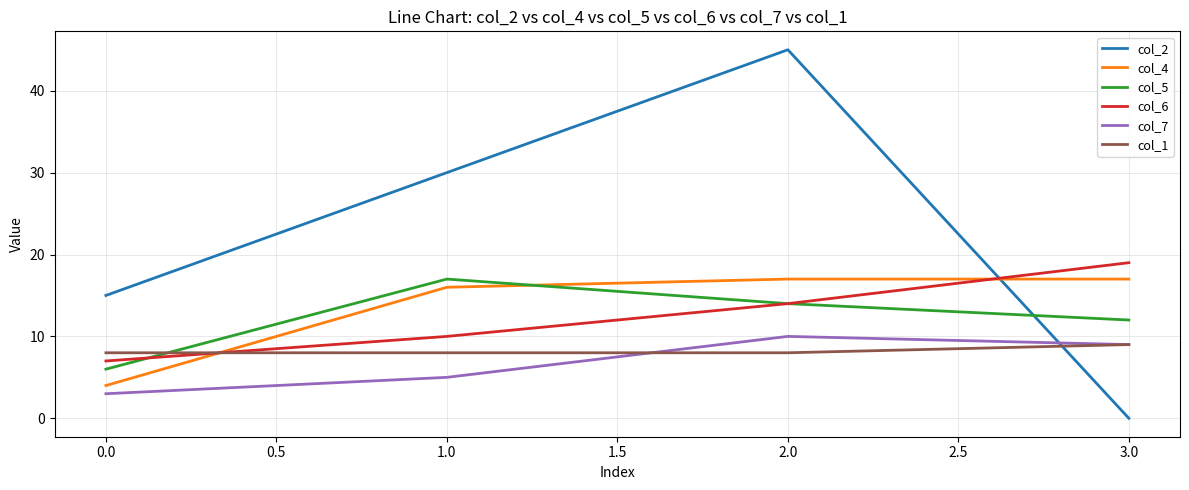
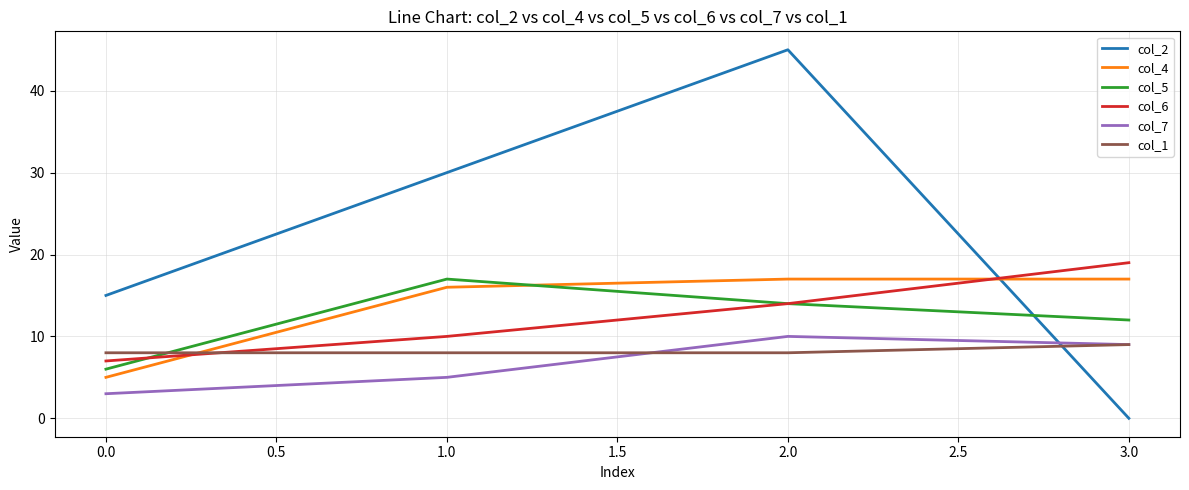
col_4, 0.0: 4 -> 5
